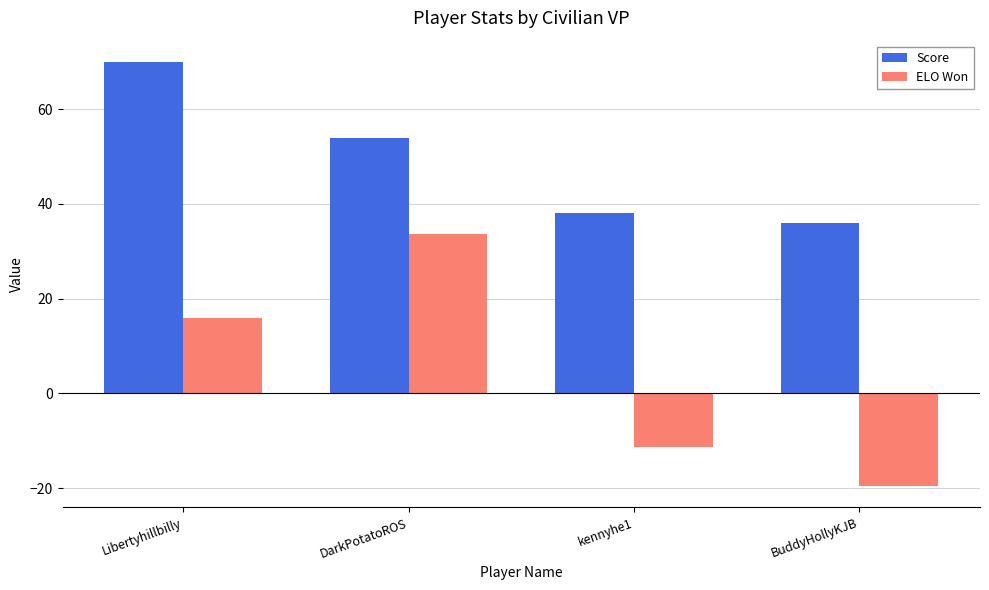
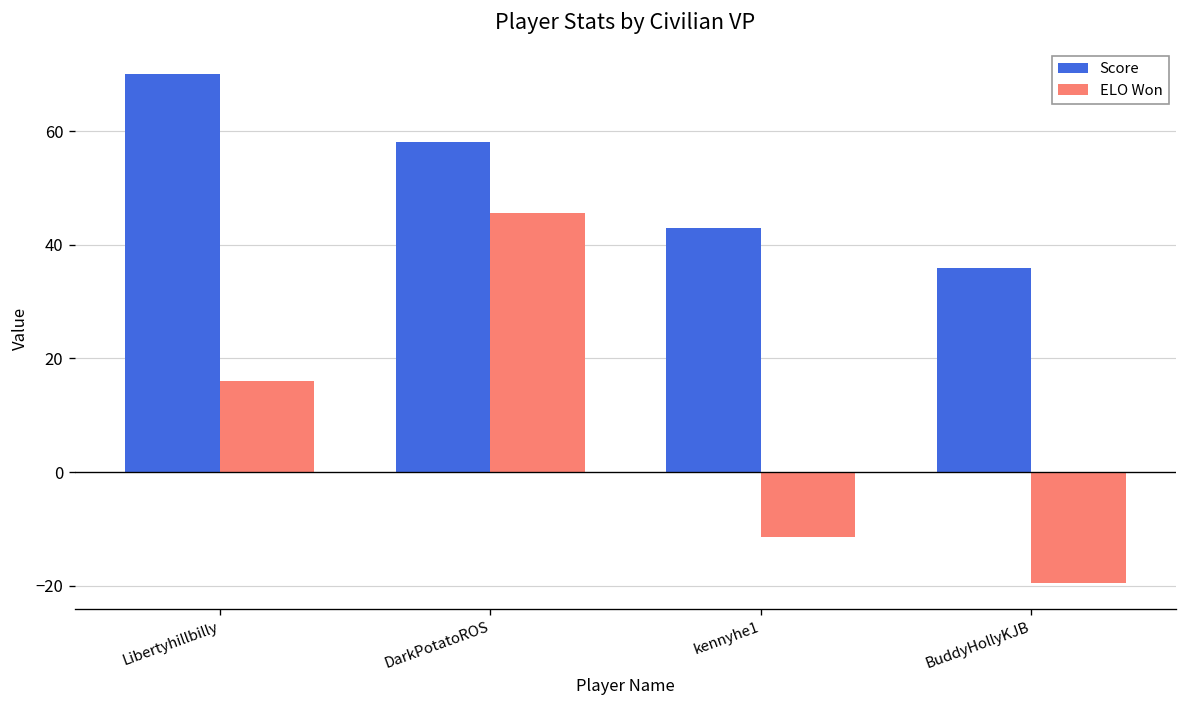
Score, DarkPotatoROS: 54 -> 58
ELO Won, DarkPotatoROS: 34 -> 46
Score, kennyhe1: 38 -> 43
